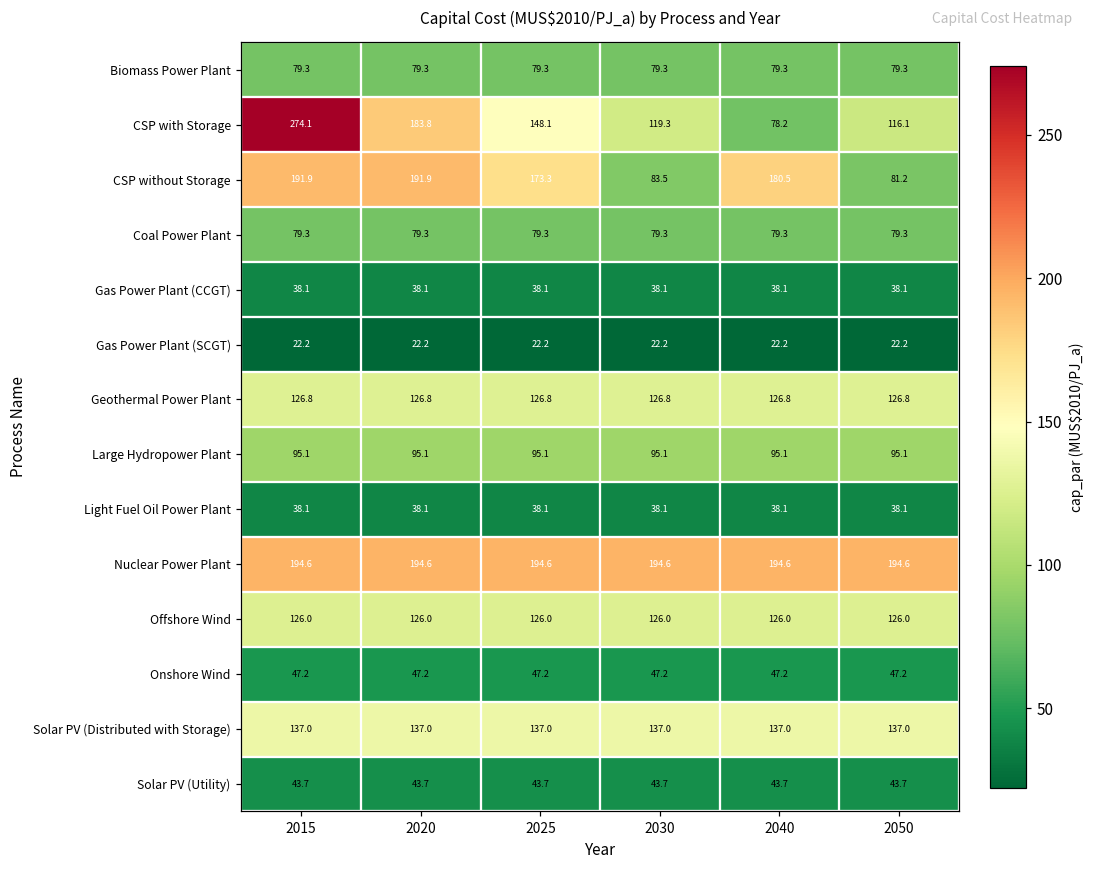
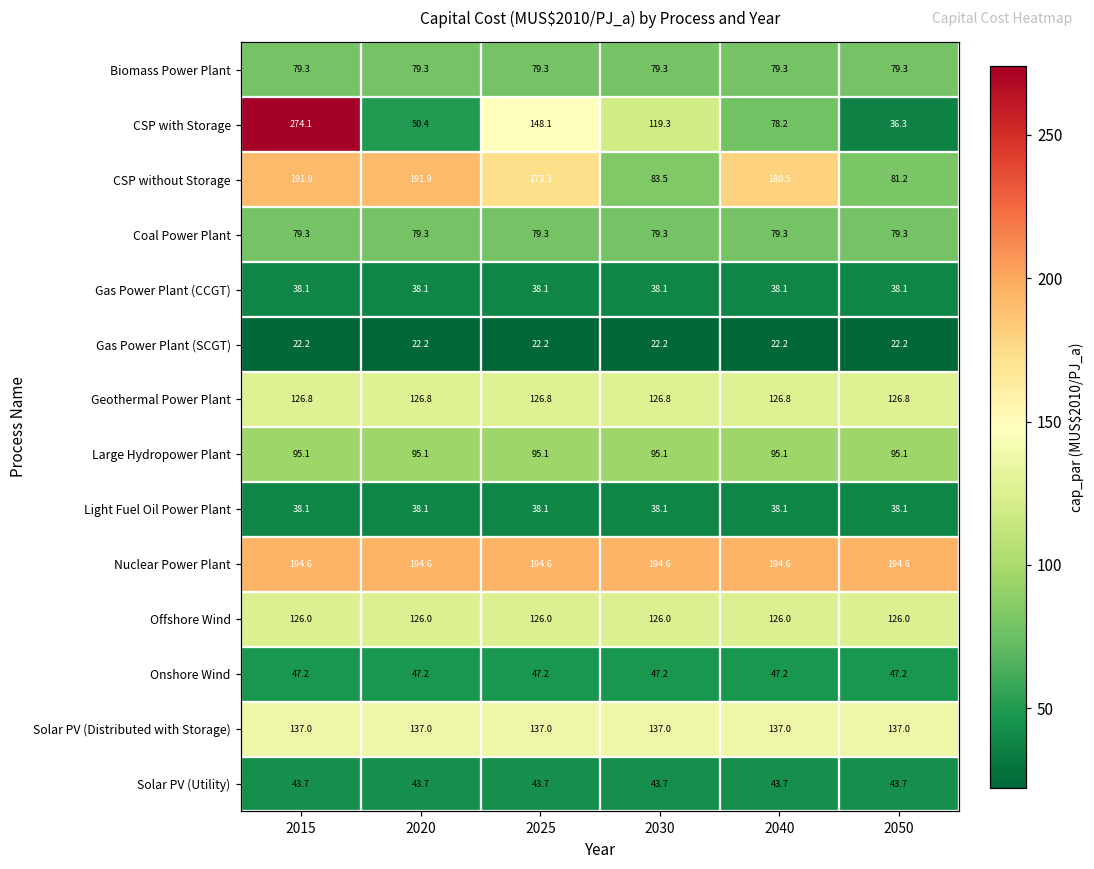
CSP with Storage, 2020: 183.8 -> 50.4
CSP with Storage, 2050: 116.1 -> 36.3
